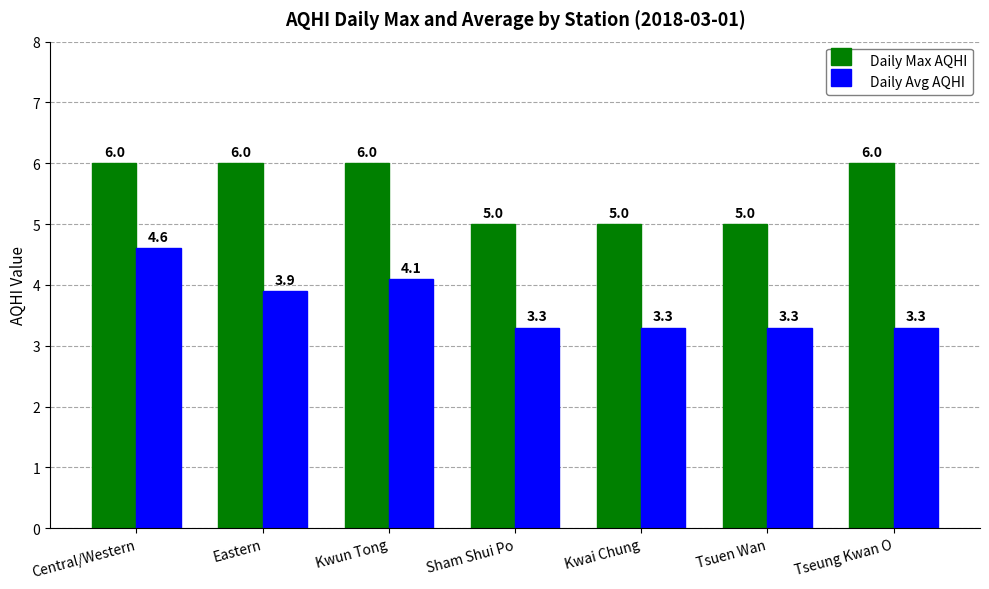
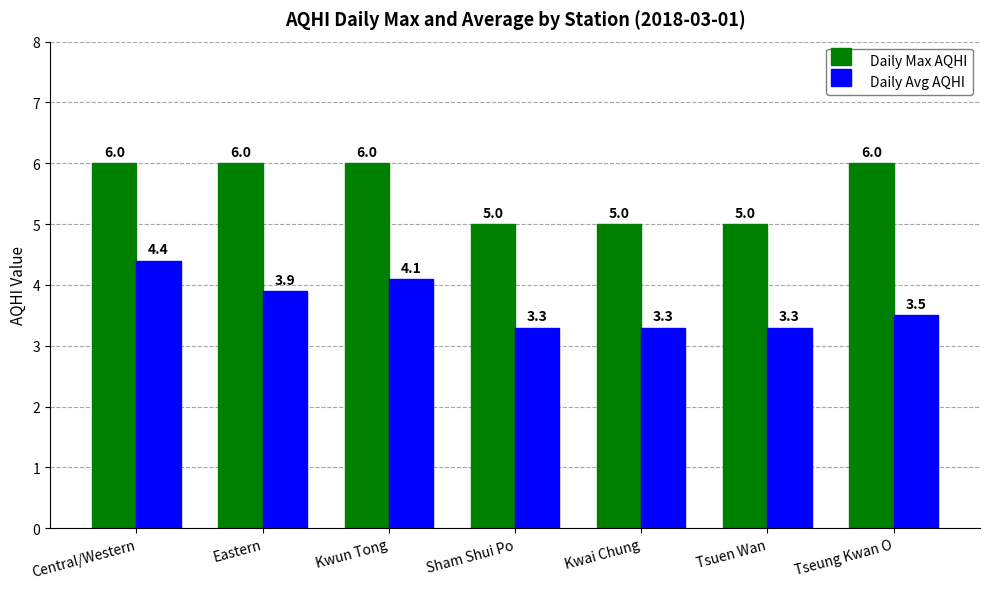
Daily Avg AQHI, Central/Western: 4.6 -> 4.4
Daily Avg AQHI, Tseung Kwan O: 3.3 -> 3.5
